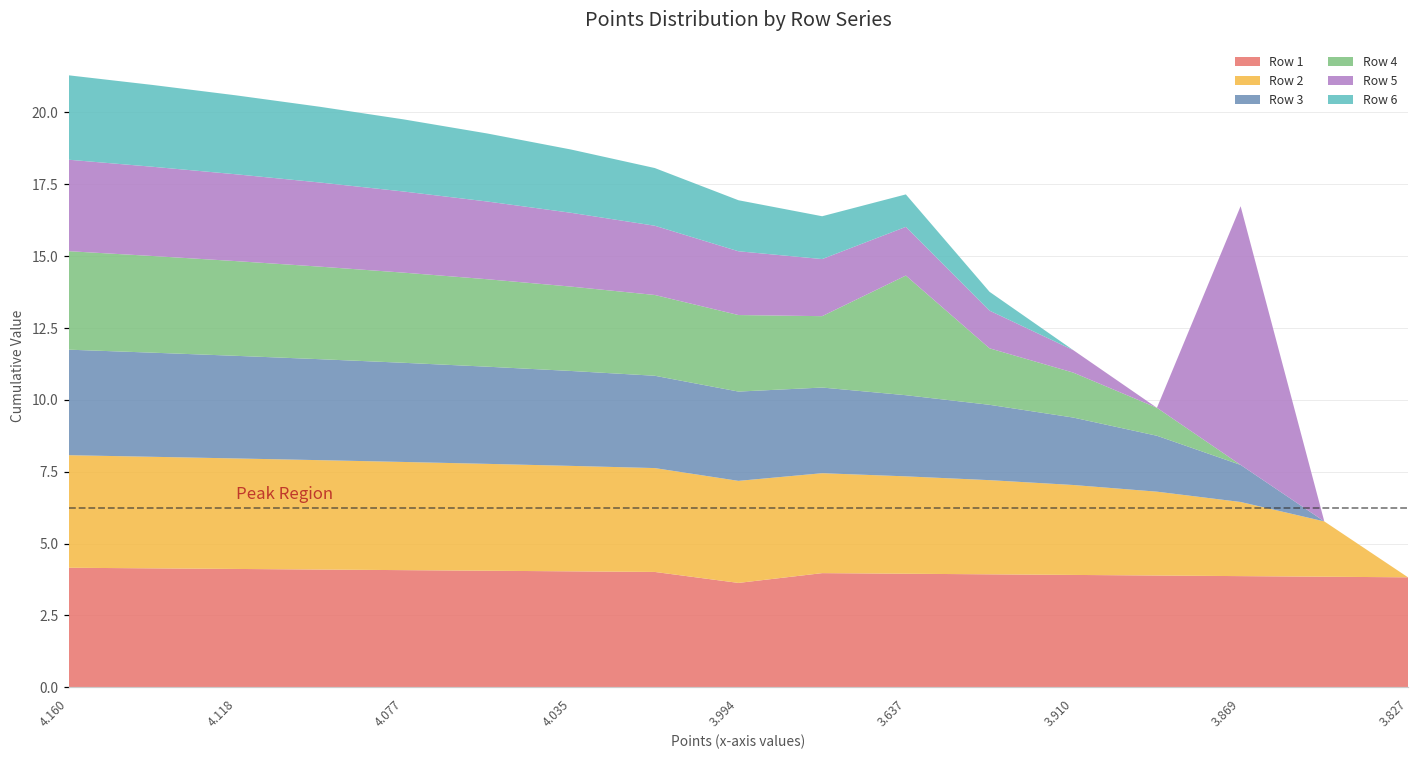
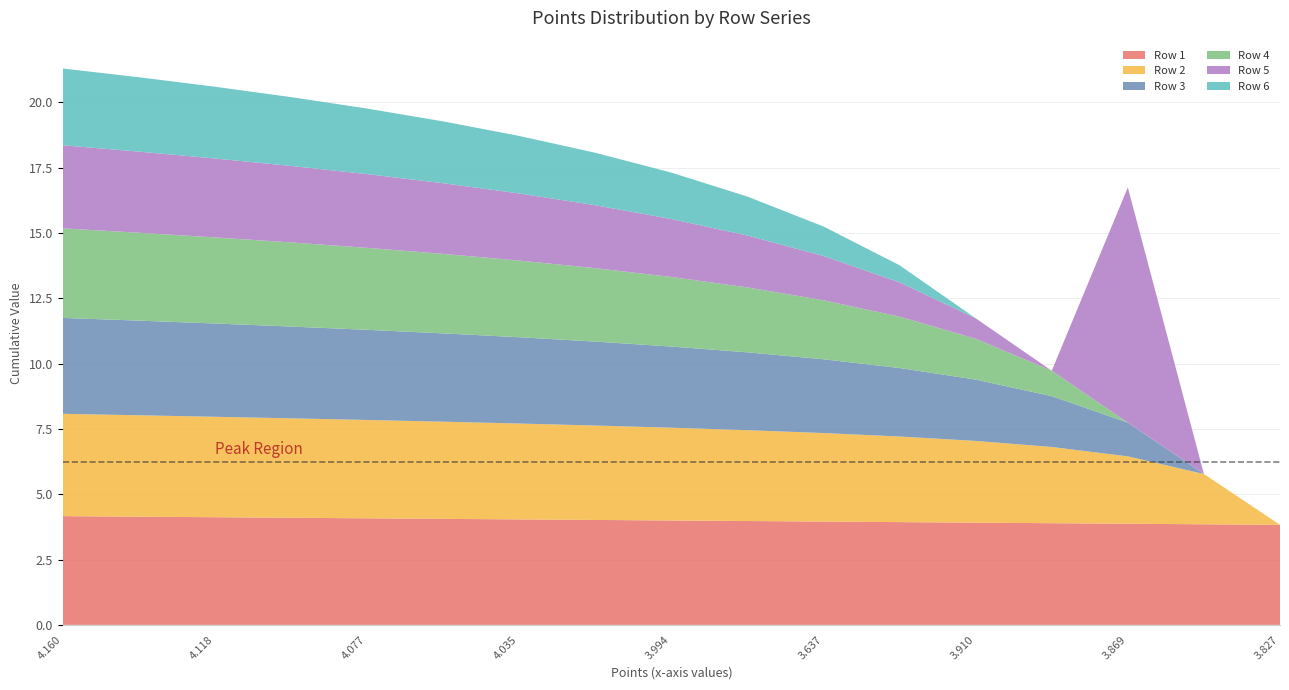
Row 1, 3.994: 3.6 -> 4.0
Row 4, 3.637: 4.2 -> 2.3
